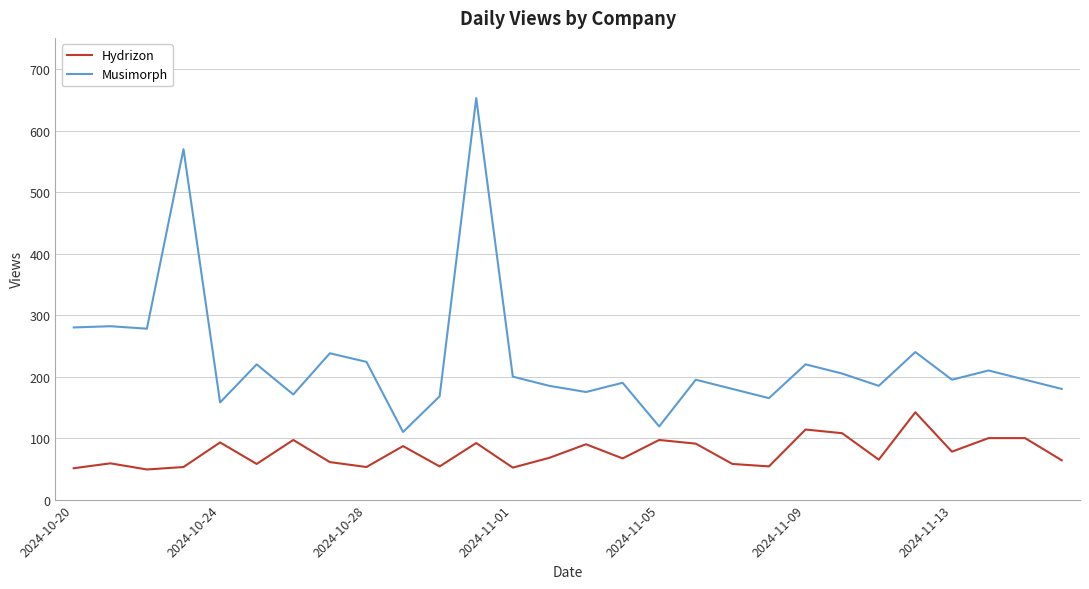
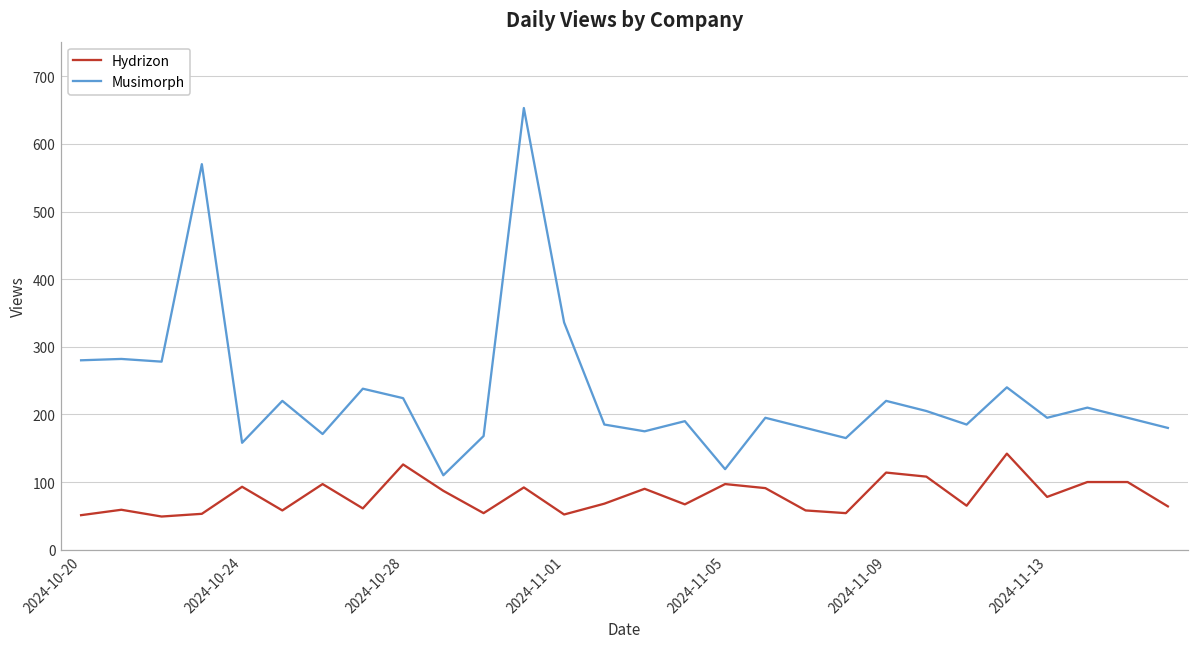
Hydrizon, 2024-10-28: 50 -> 130
Musimorph, 2024-11-01: 200 -> 340
